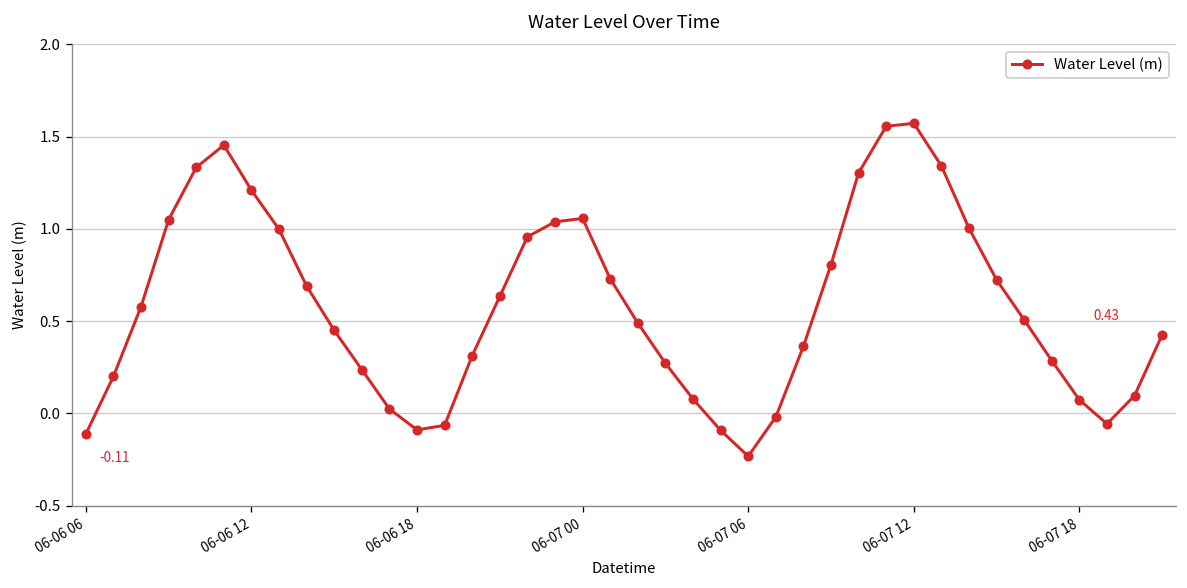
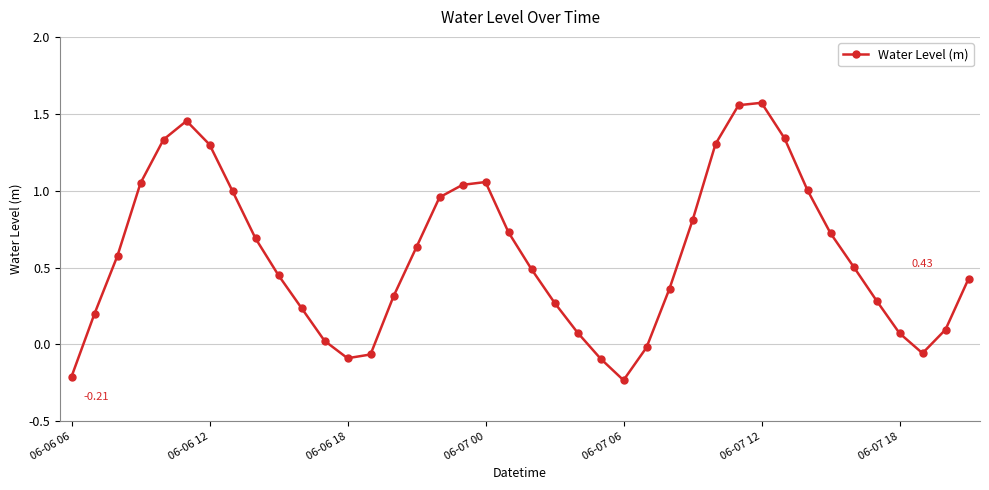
06-06 06: -0.11 -> -0.21
06-06 12: 1.21 -> 1.30
